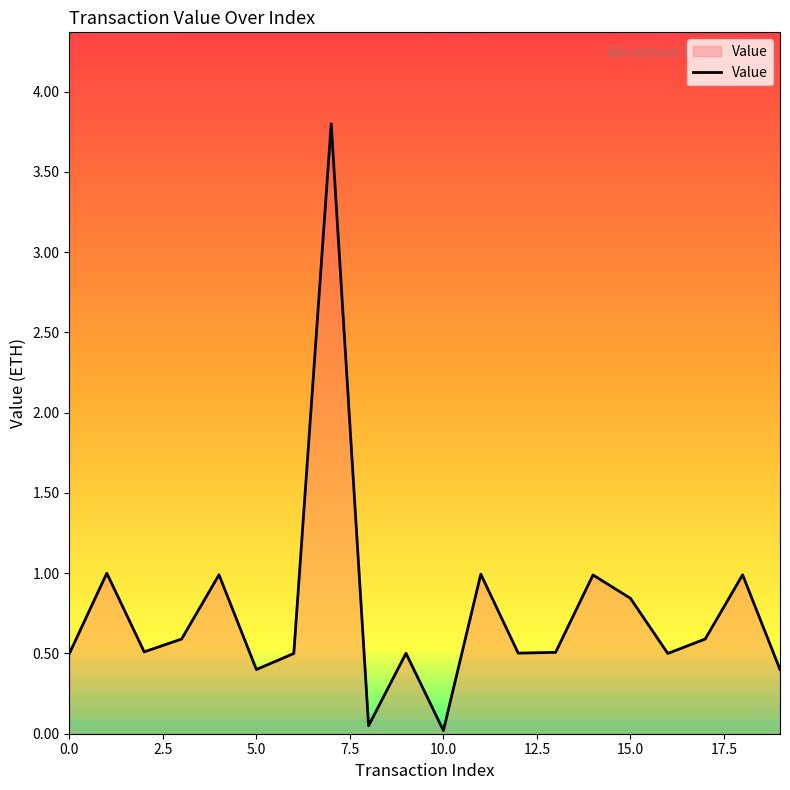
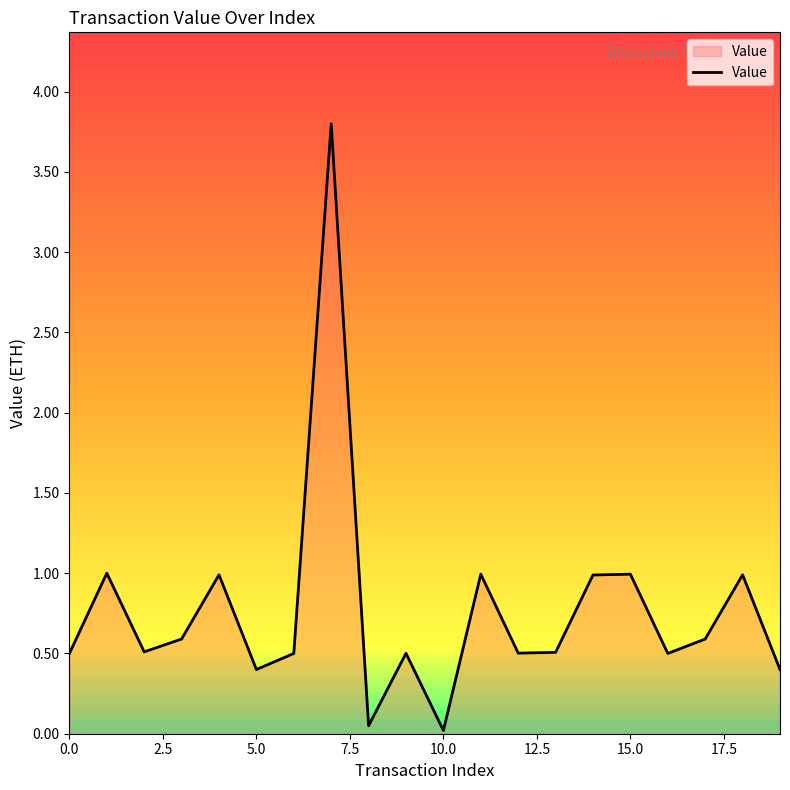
15.0: 0.84 -> 0.99
